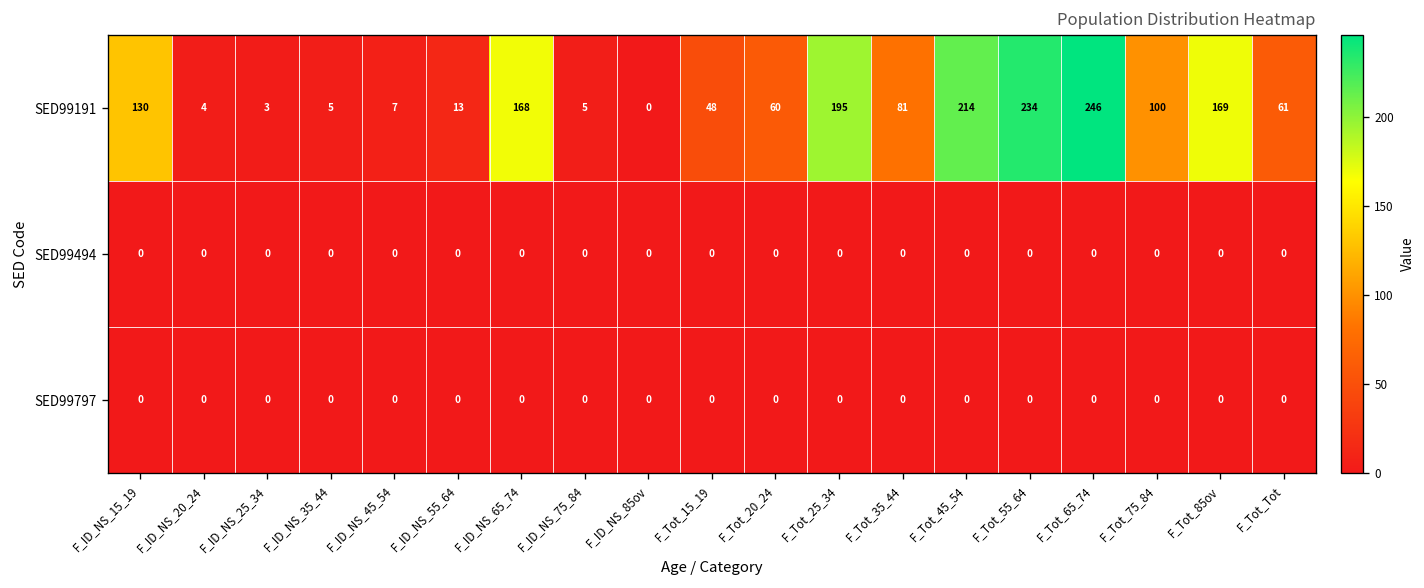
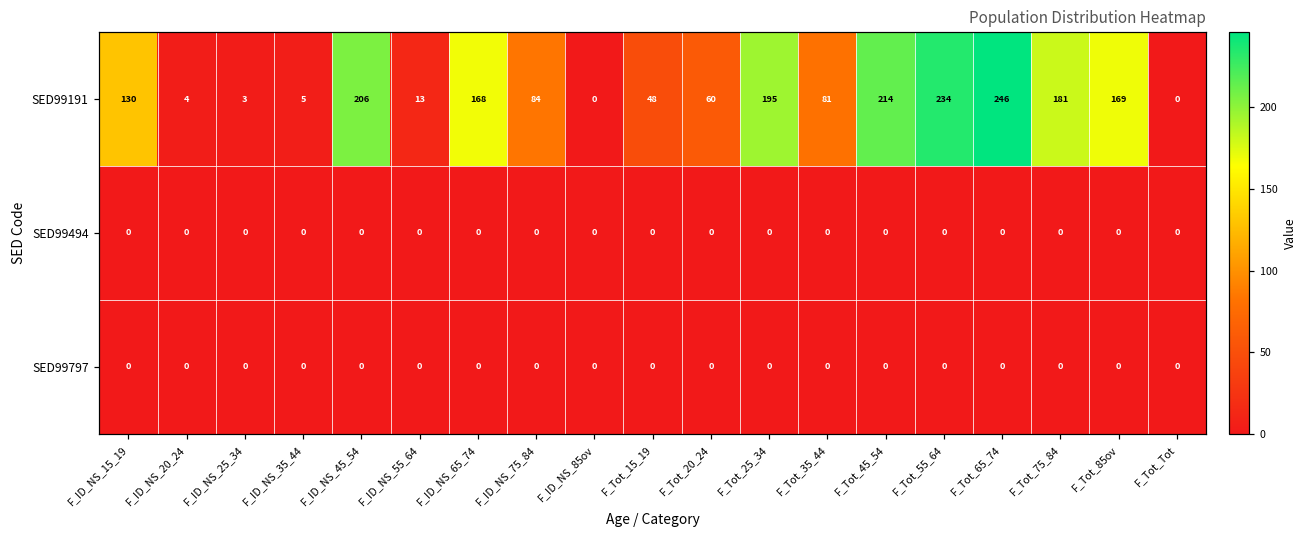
SED99191, F_ID_NS_45_54: 7 -> 206
SED99191, F_ID_NS_75_84: 5 -> 84
SED99191, F_Tot_75_84: 100 -> 181
SED99191, F_Tot_Tot: 61 -> 0
